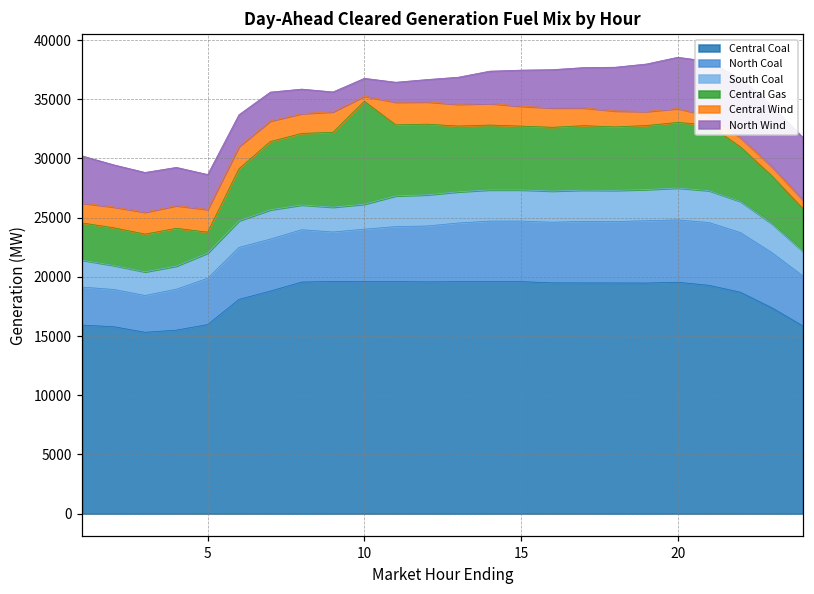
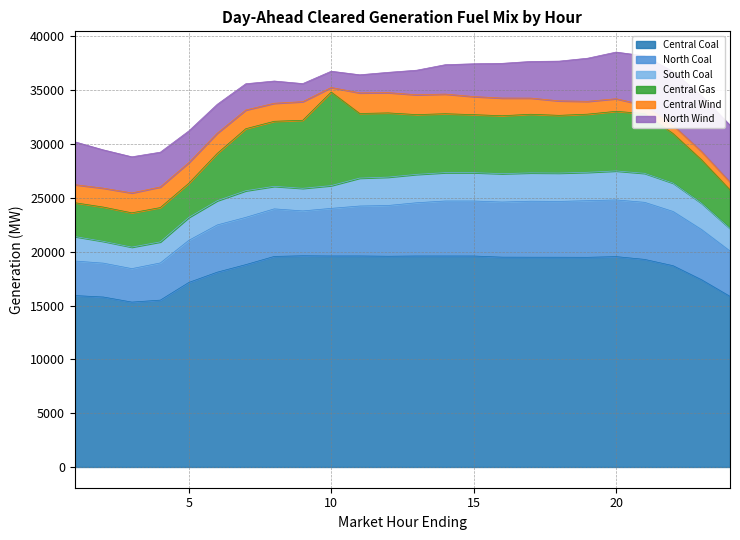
Central Coal, 5: 16000 -> 17100
Central Gas, 5: 1800 -> 3200
